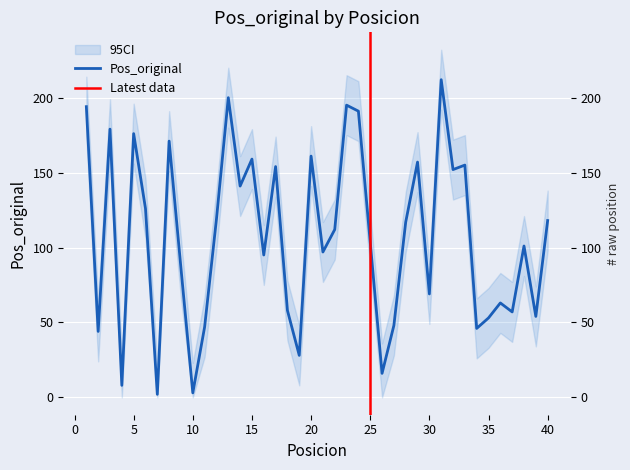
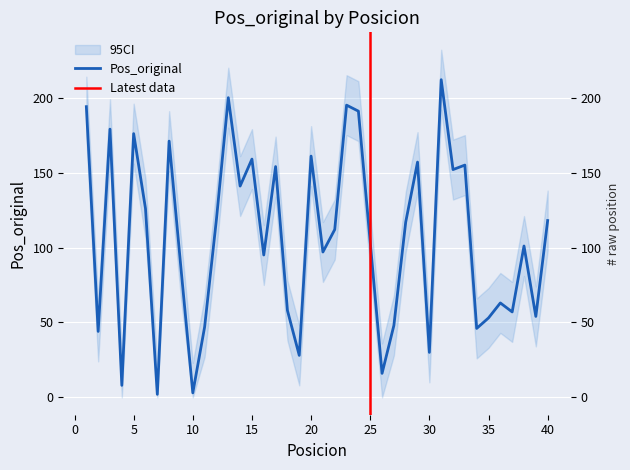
Pos_original, 30: 69 -> 30
